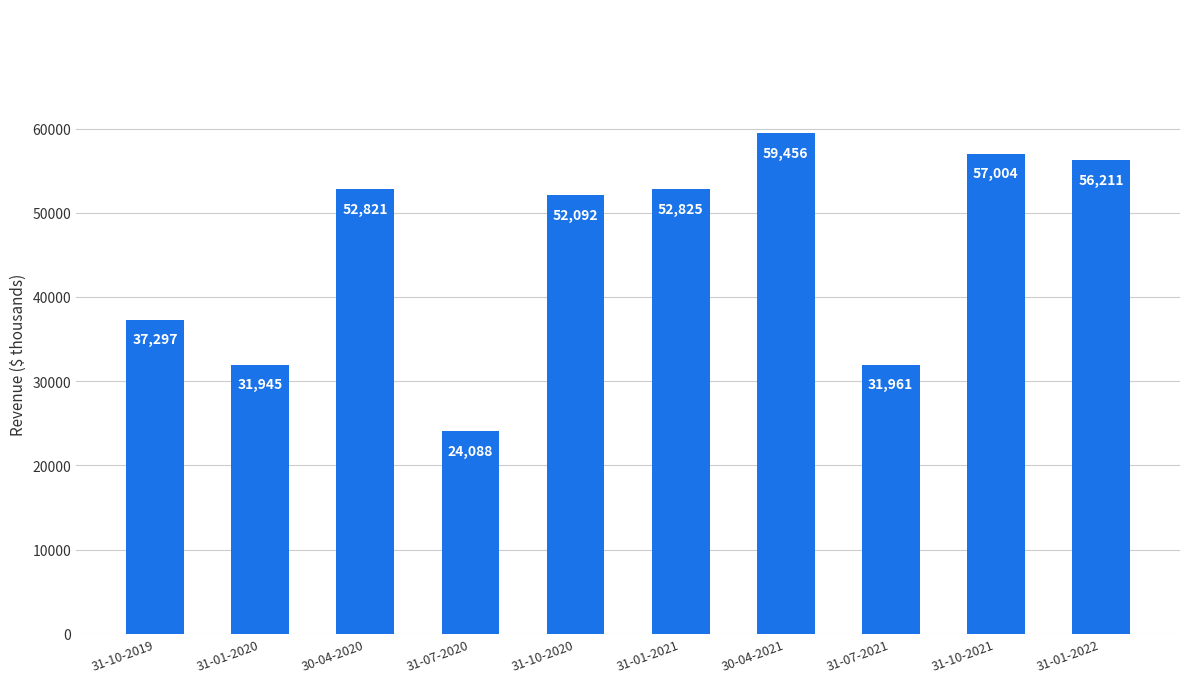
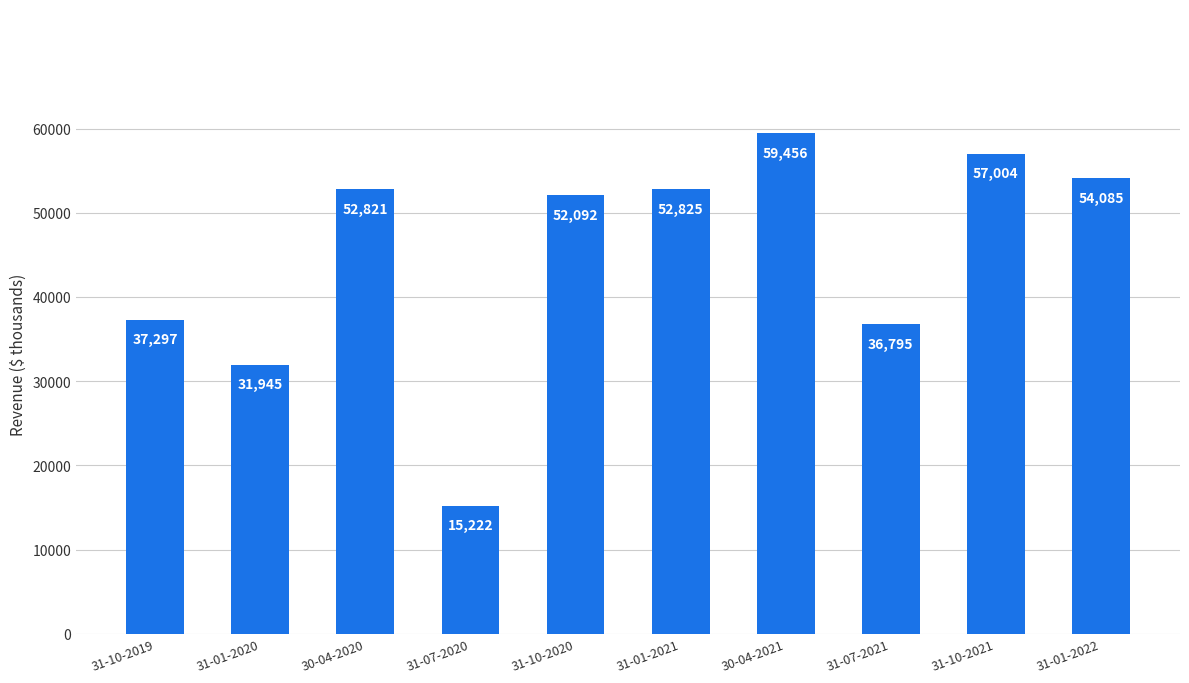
31-07-2020: 24,088 -> 15,222
31-07-2021: 31,961 -> 36,795
31-01-2022: 56,211 -> 54,085
